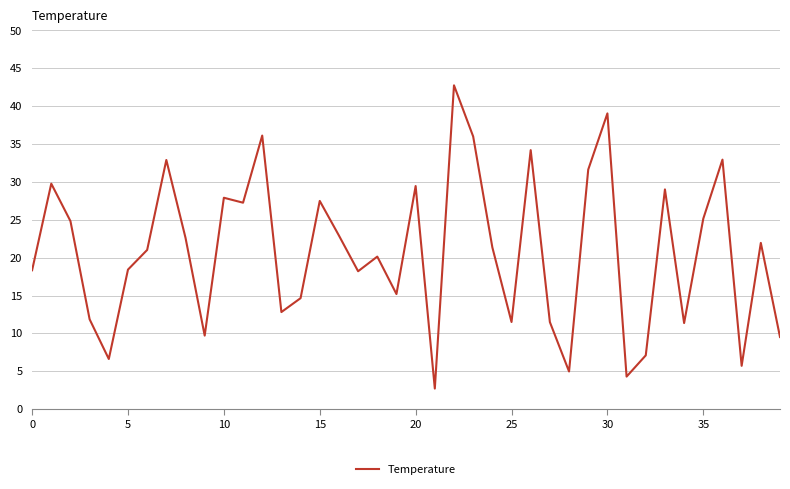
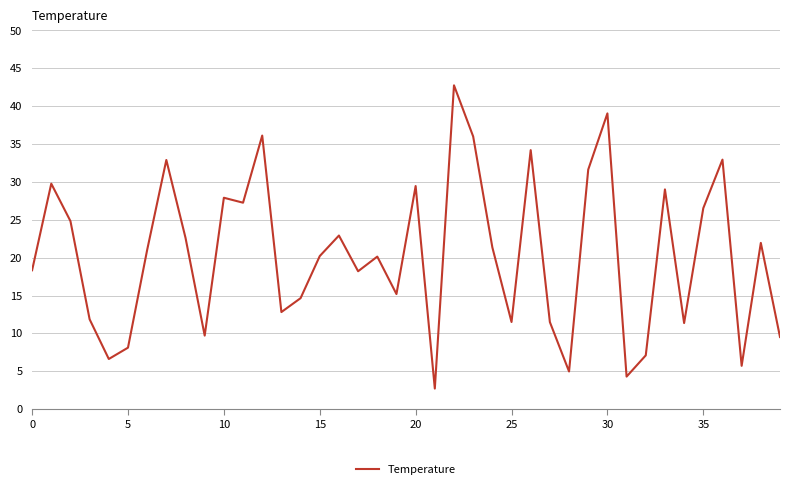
5: 18 -> 8
15: 27 -> 20
35: 25 -> 27
